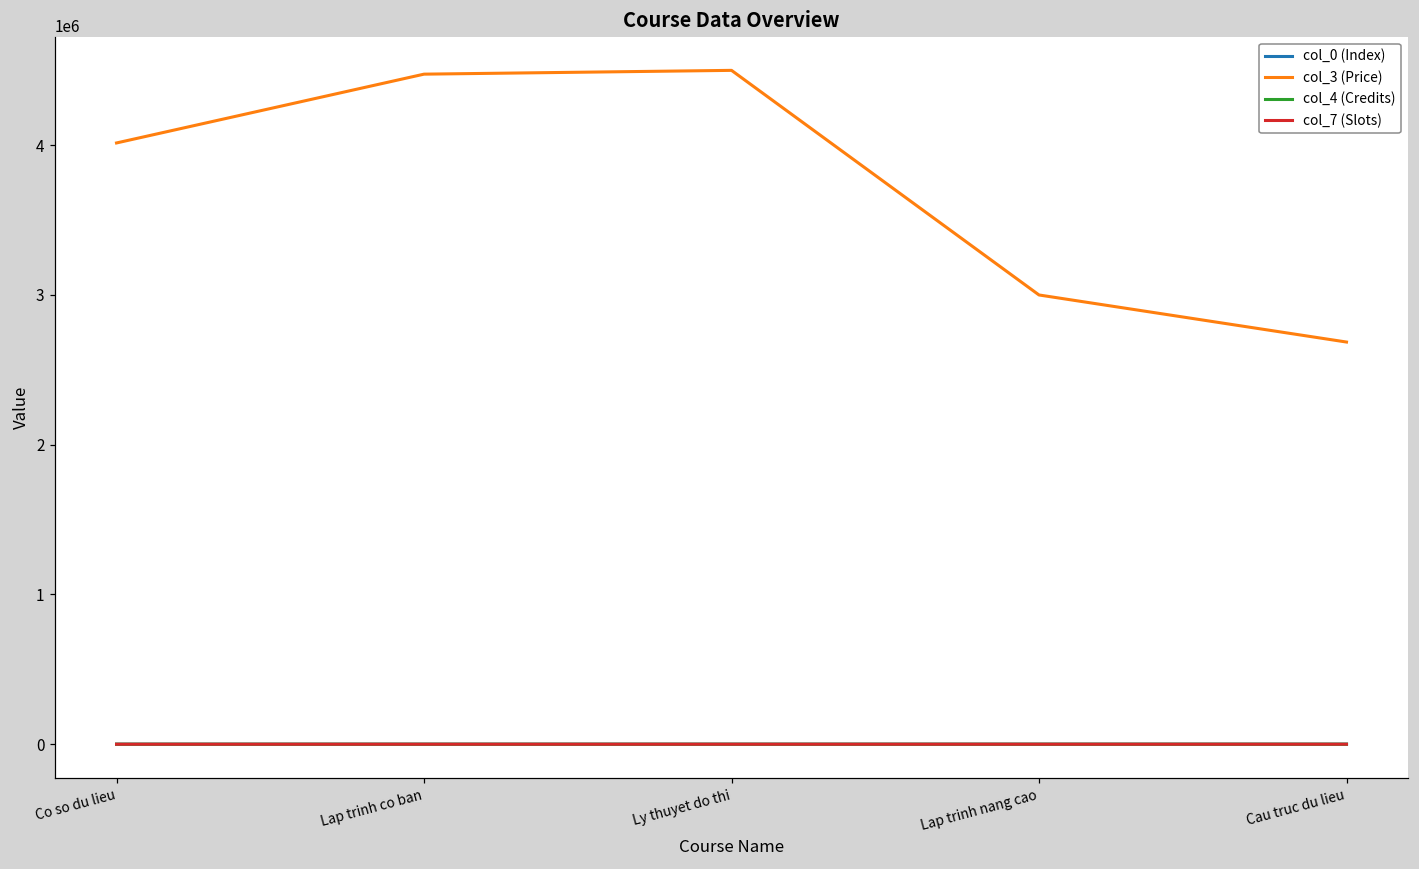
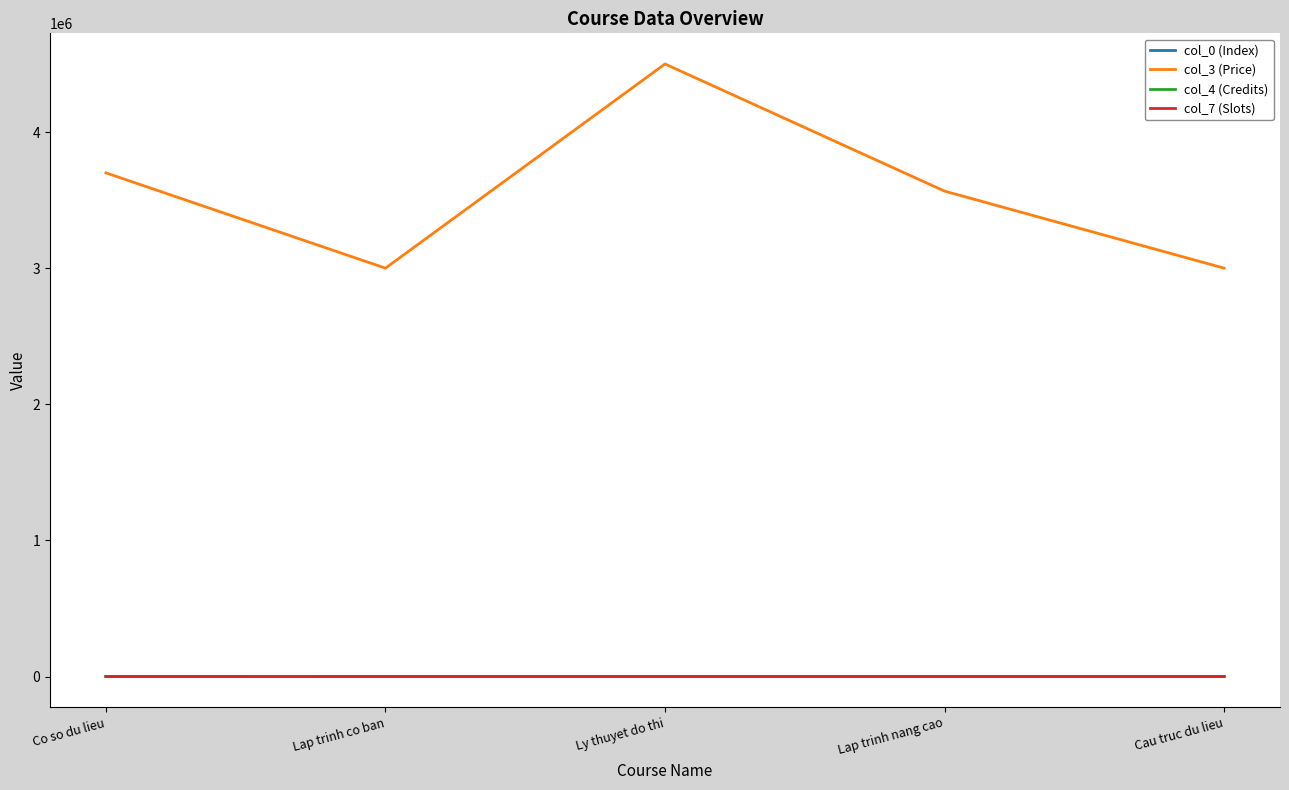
col_3 (Price), Co so du lieu: 4020000 -> 3700000
col_3 (Price), Lap trinh co ban: 4470000 -> 3000000
col_3 (Price), Lap trinh nang cao: 3000000 -> 3570000
col_3 (Price), Cau truc du lieu: 2690000 -> 3000000
